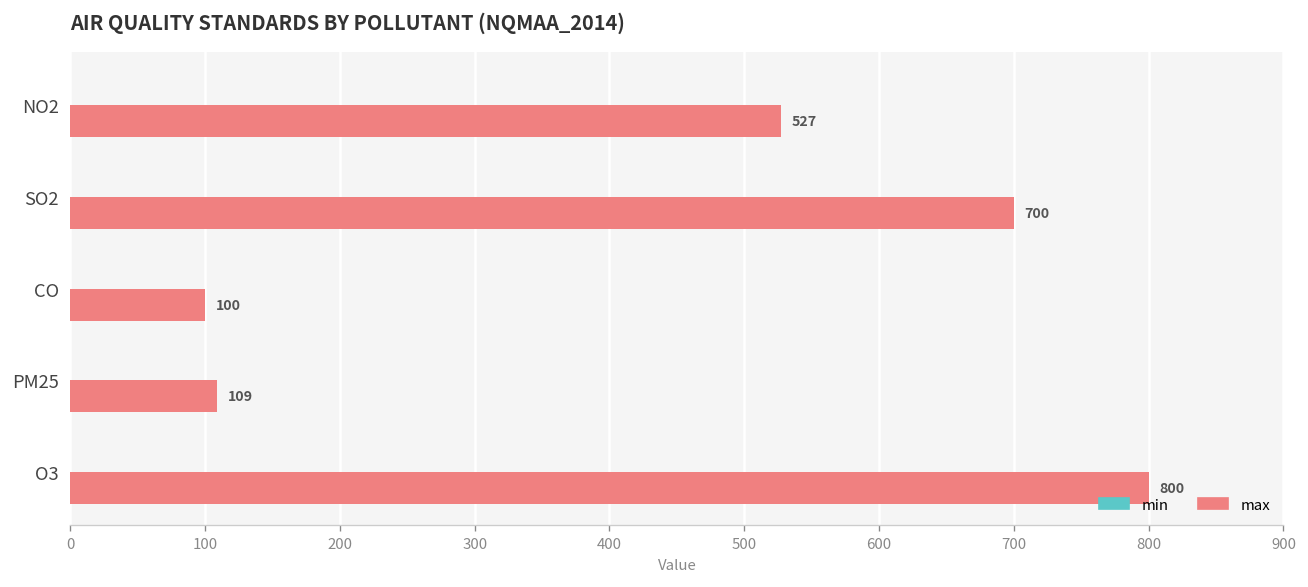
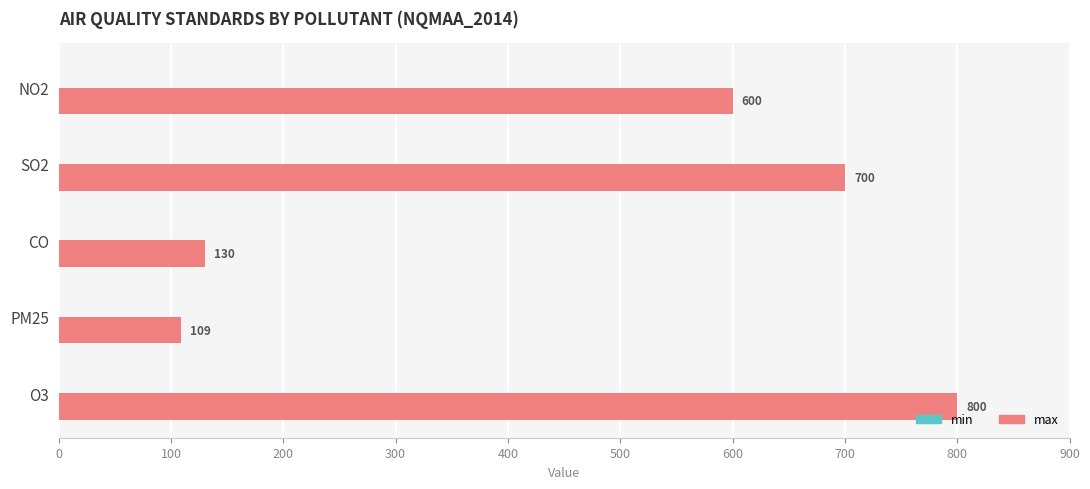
max, NO2: 527 -> 600
max, CO: 100 -> 130
